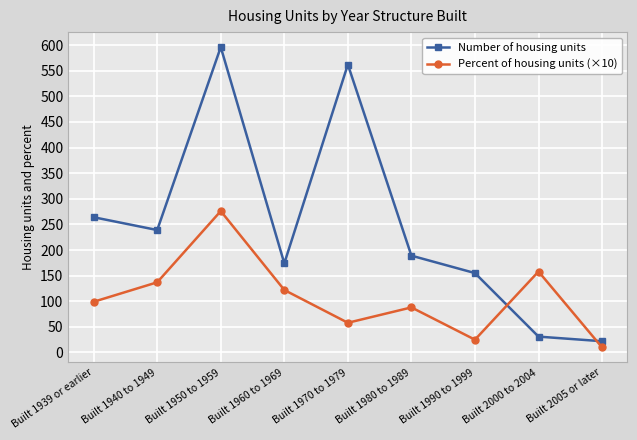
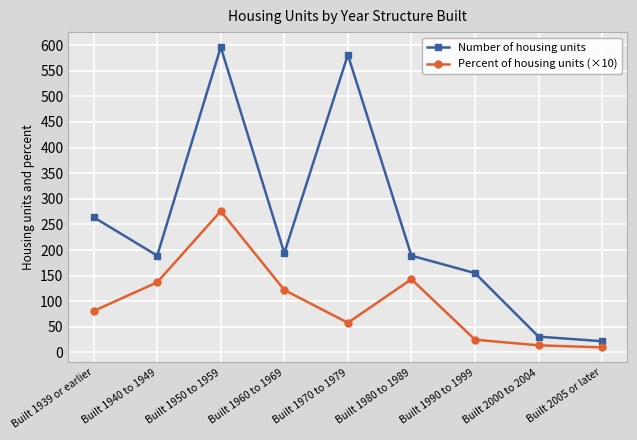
Percent of housing units (×10), Built 1939 or earlier: 100 -> 80
Number of housing units, Built 1940 to 1949: 240 -> 190
Number of housing units, Built 1960 to 1969: 170 -> 190
Number of housing units, Built 1970 to 1979: 560 -> 580
Percent of housing units (×10), Built 1980 to 1989: 90 -> 140
Percent of housing units (×10), Built 2000 to 2004: 160 -> 10
